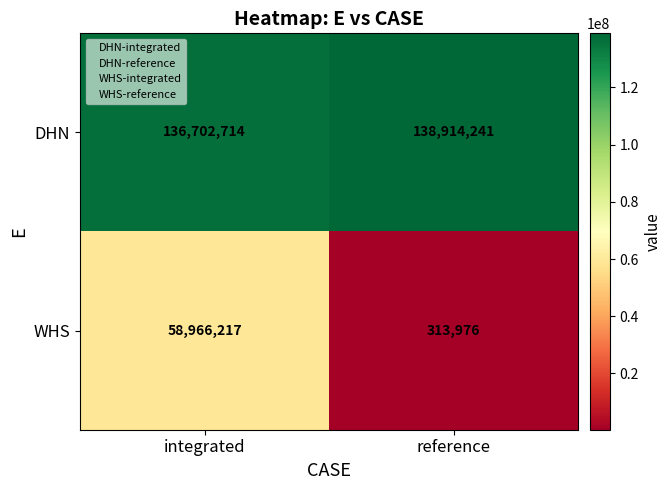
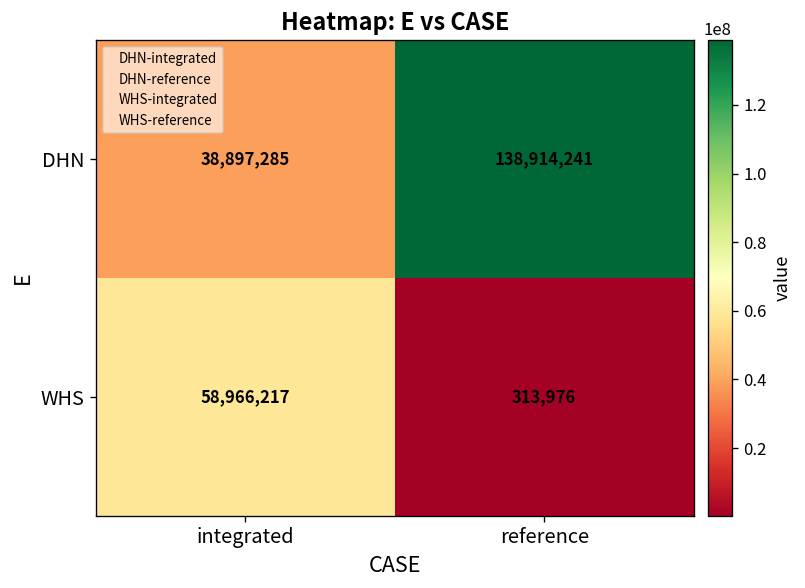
DHN, integrated: 136,702,714 -> 38,897,285
